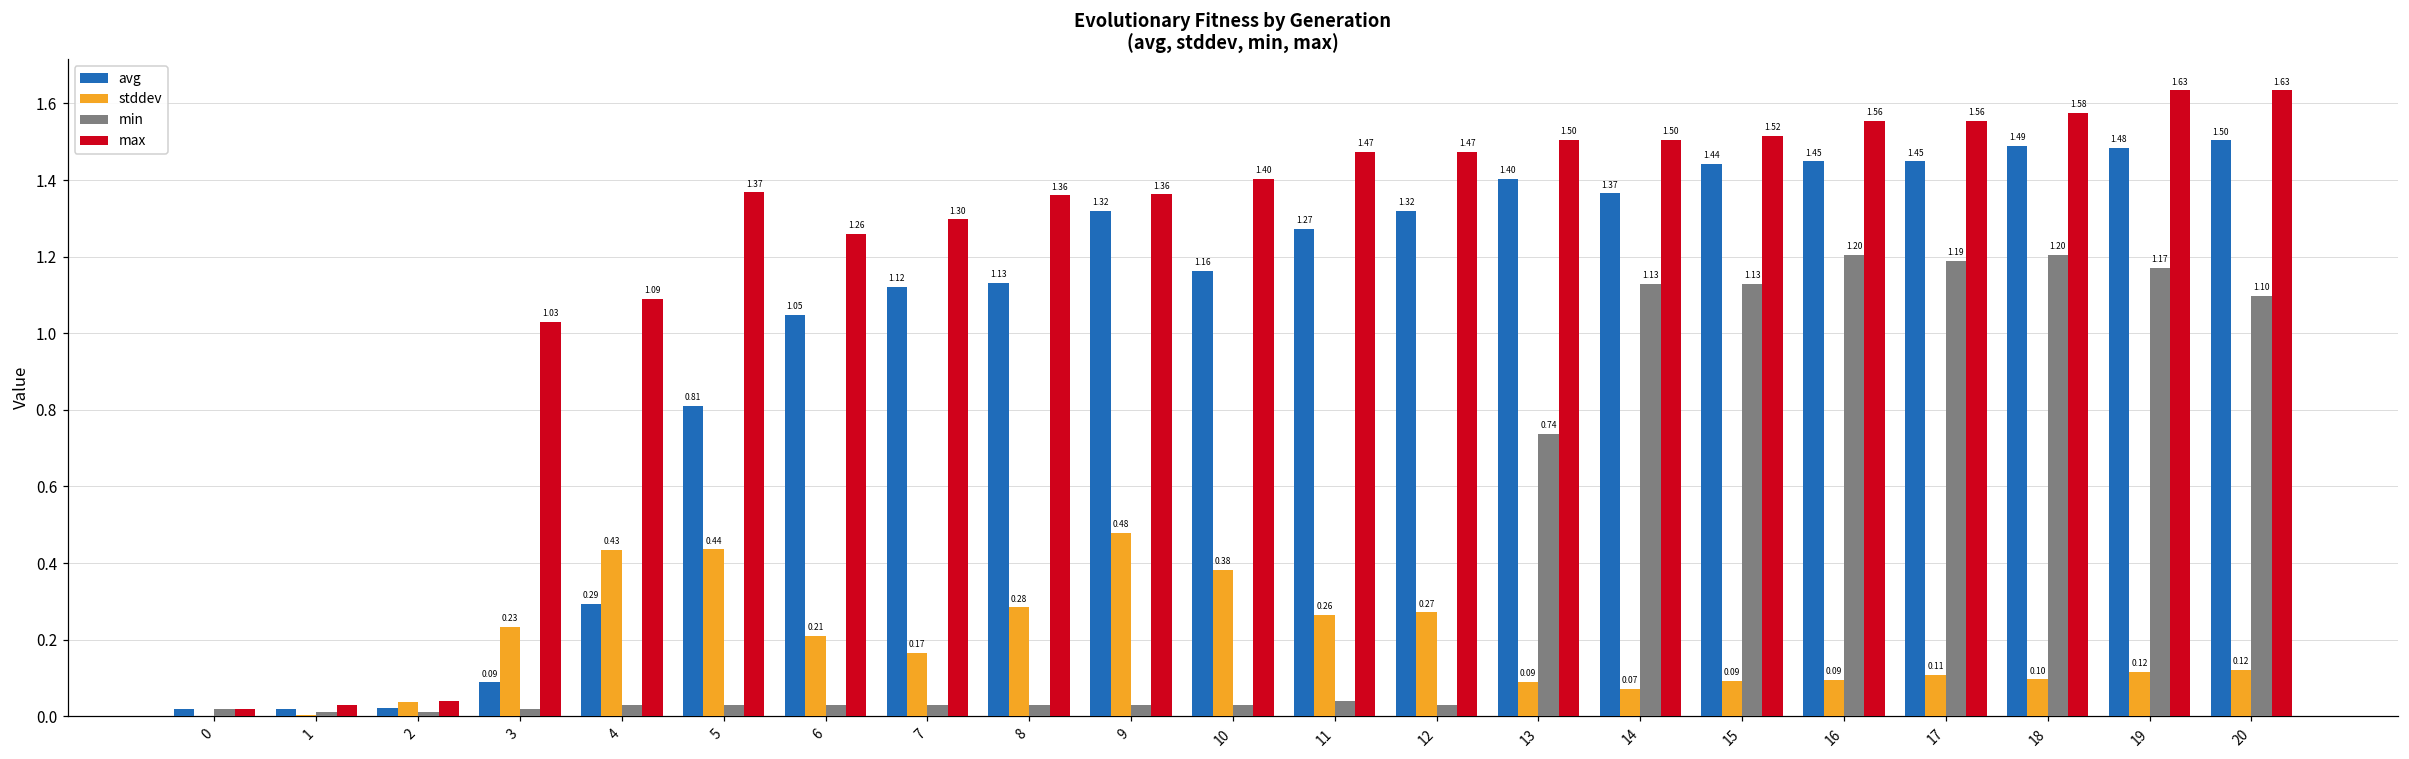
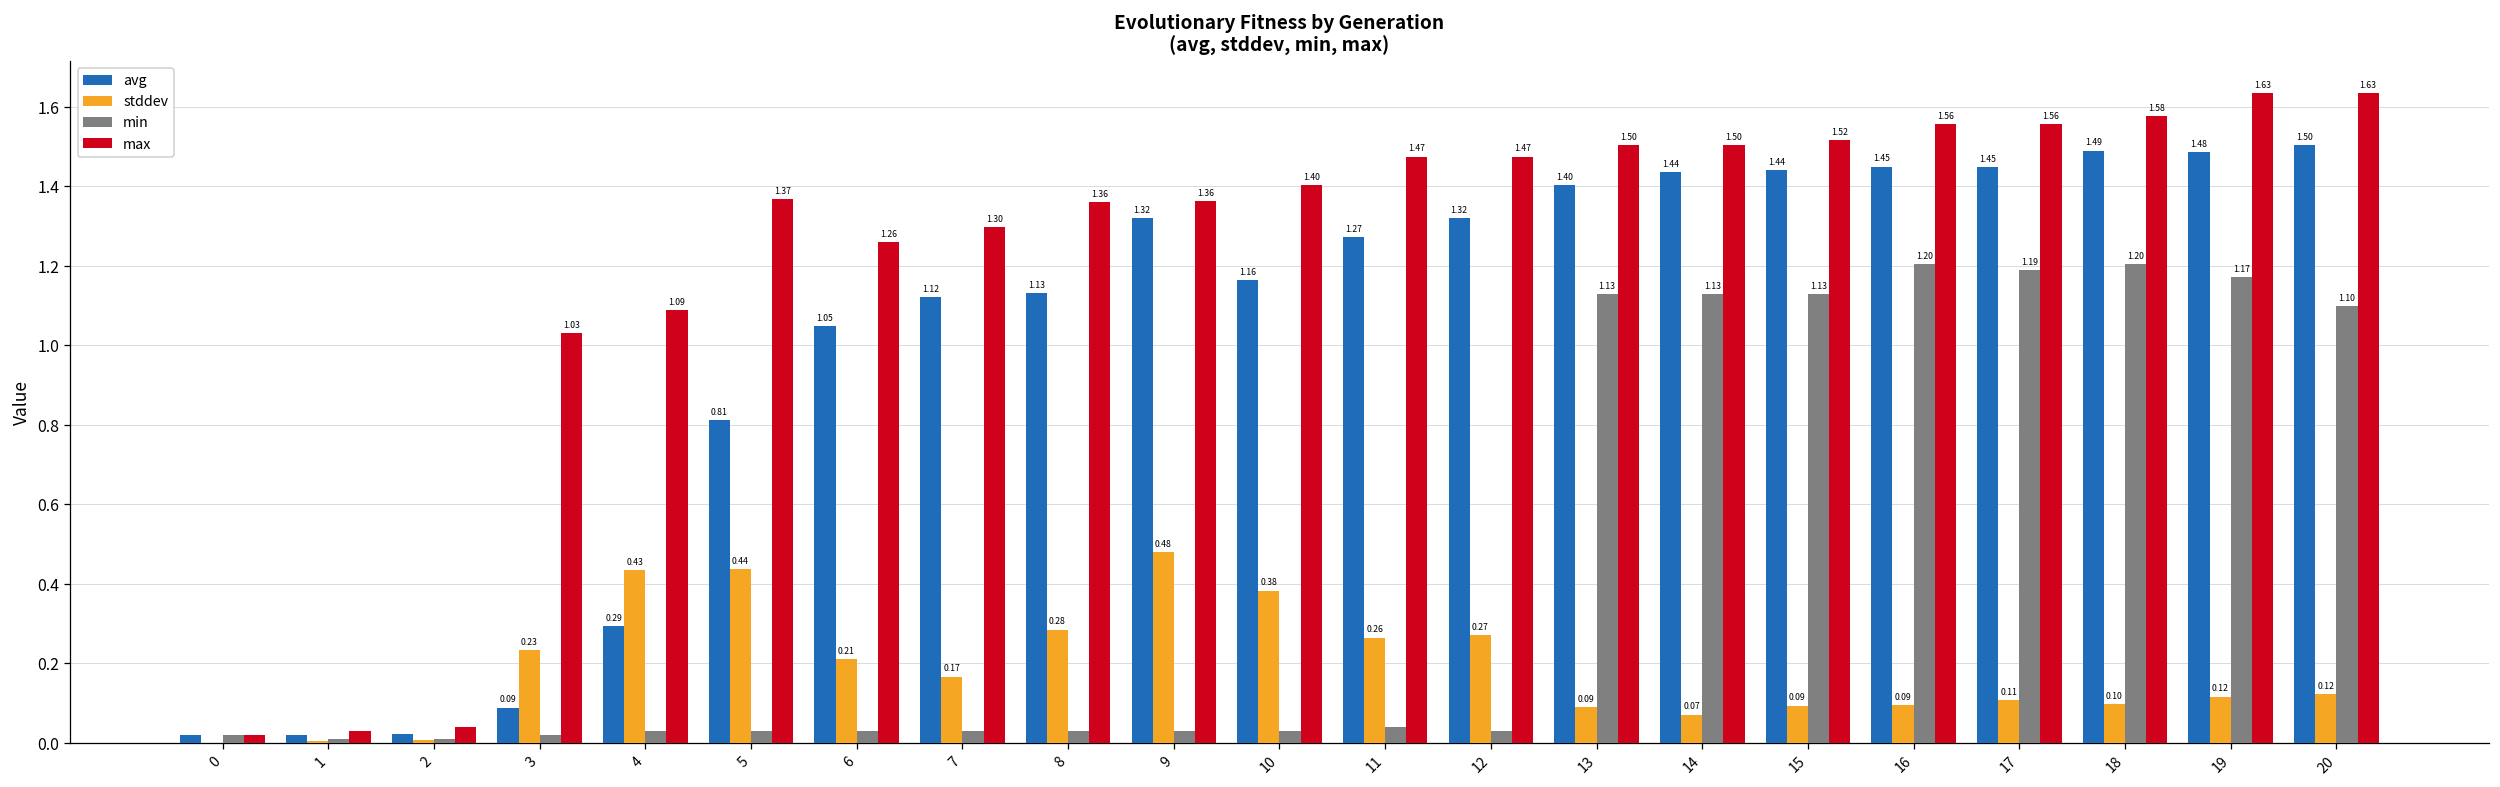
stddev, 2: 0.04 -> 0.01
min, 13: 0.74 -> 1.13
avg, 14: 1.37 -> 1.44
